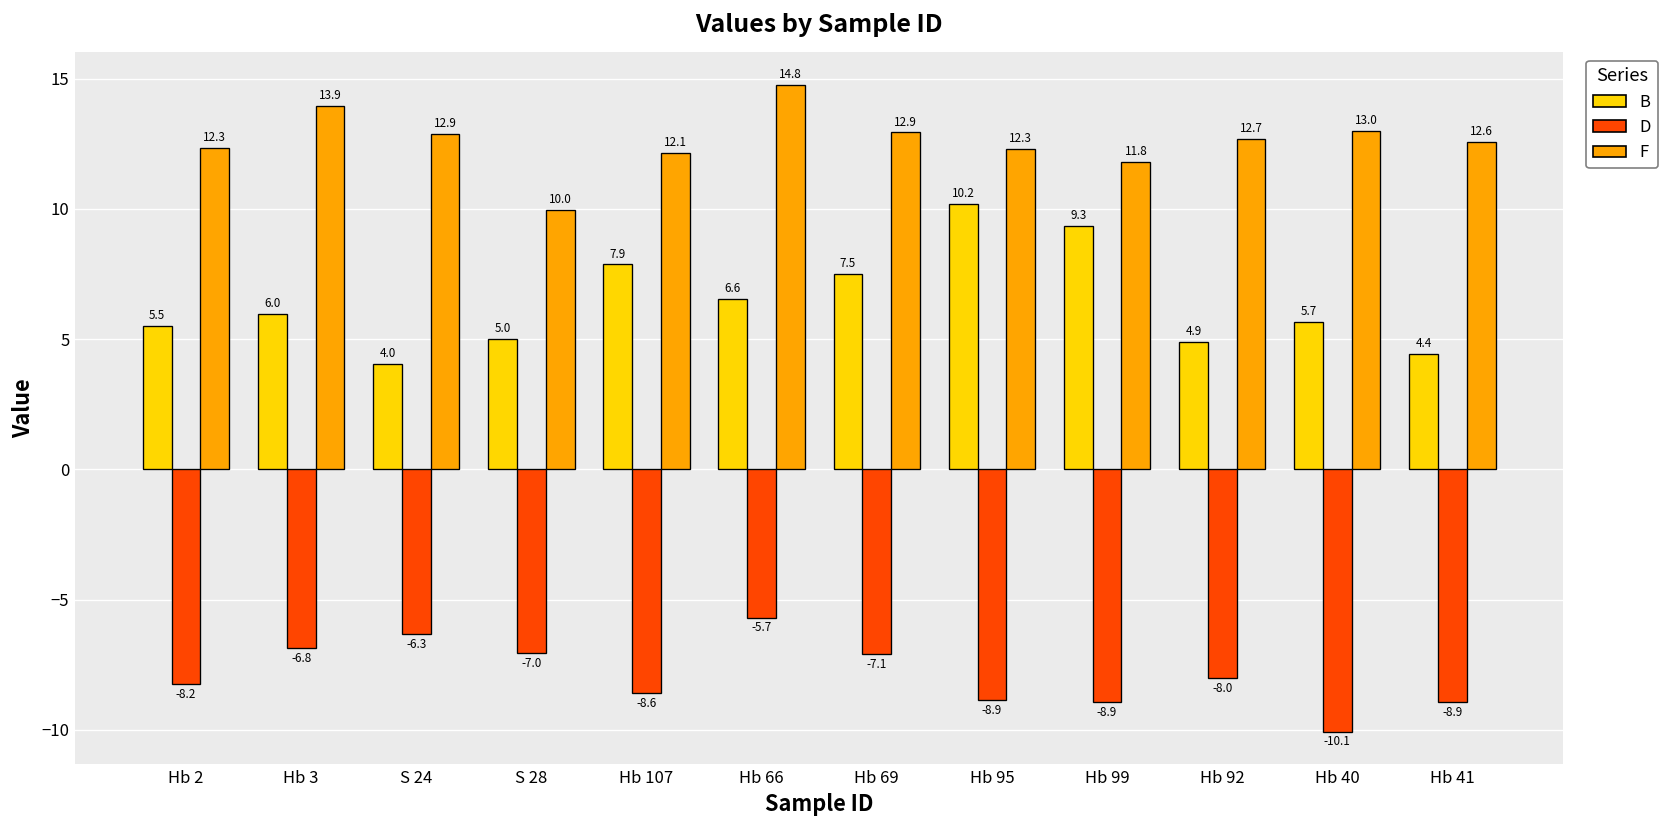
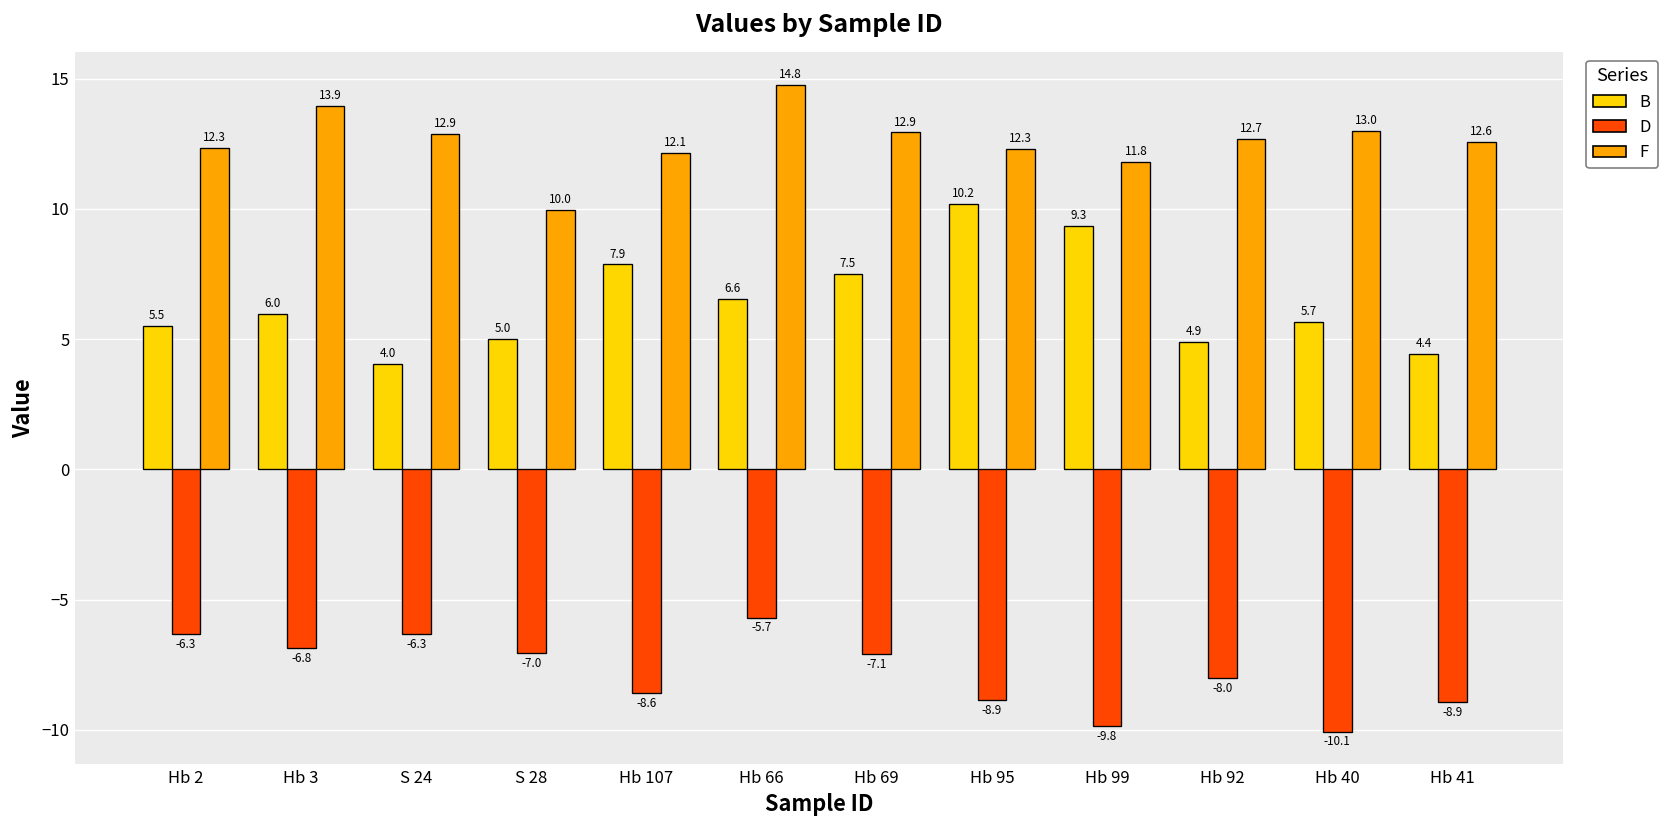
D, Hb 2: -8.2 -> -6.3
D, Hb 99: -8.9 -> -9.8
